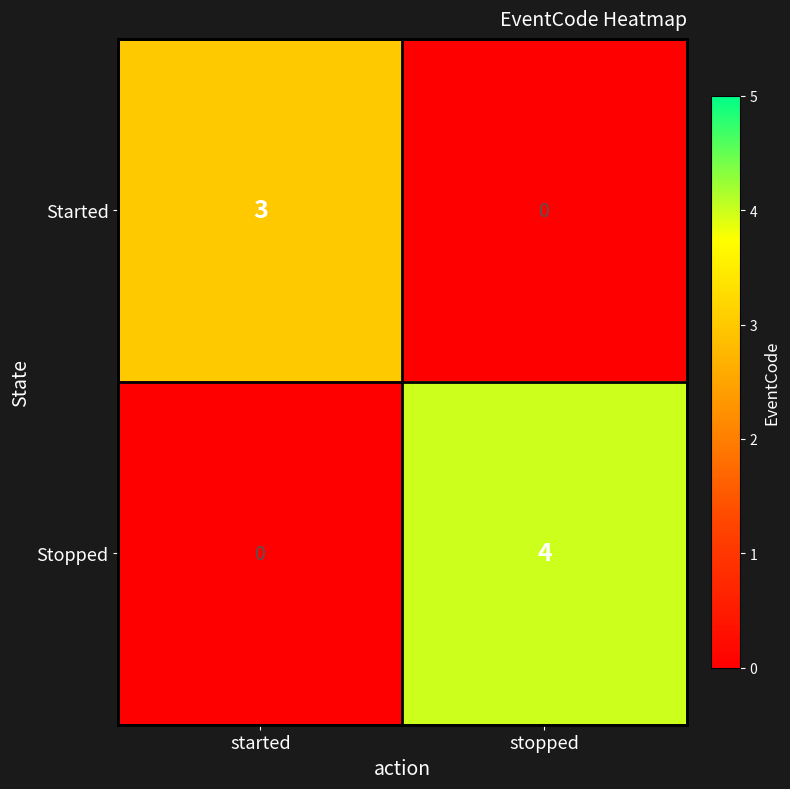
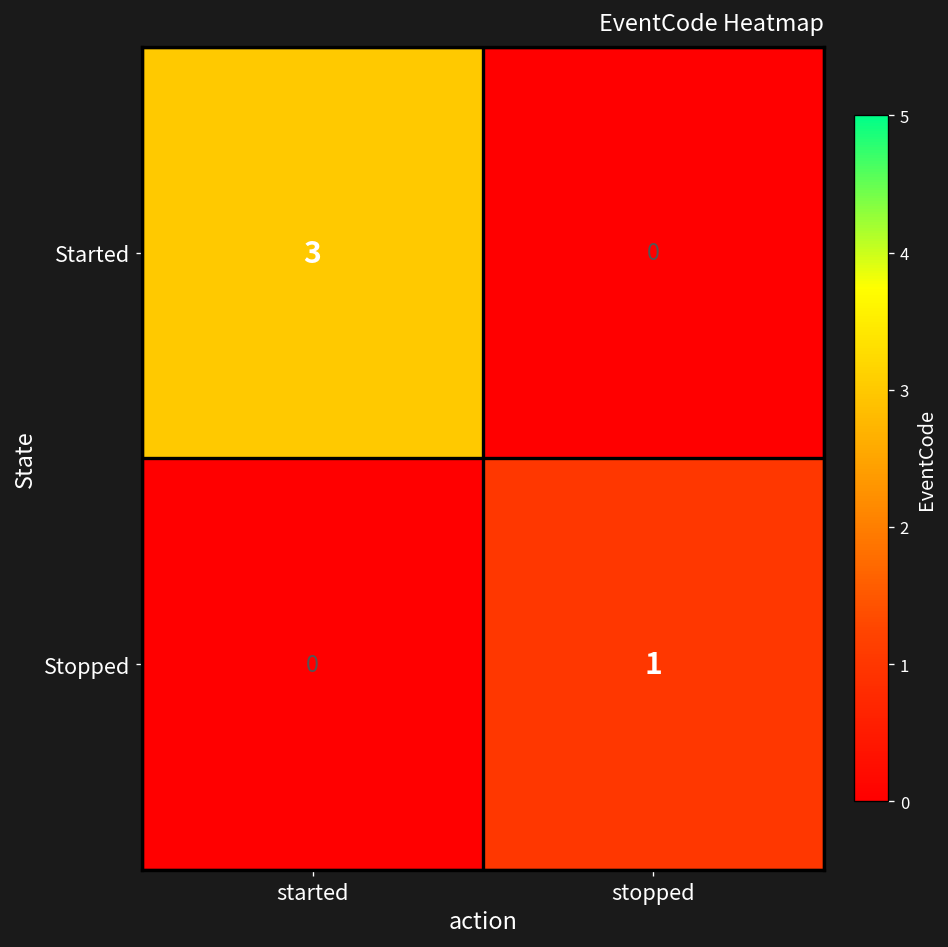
Stopped, stopped: 4 -> 1
